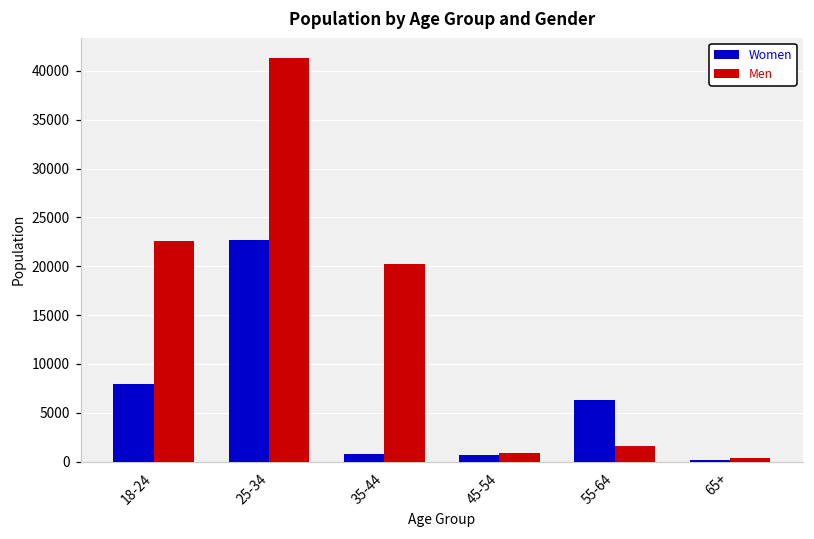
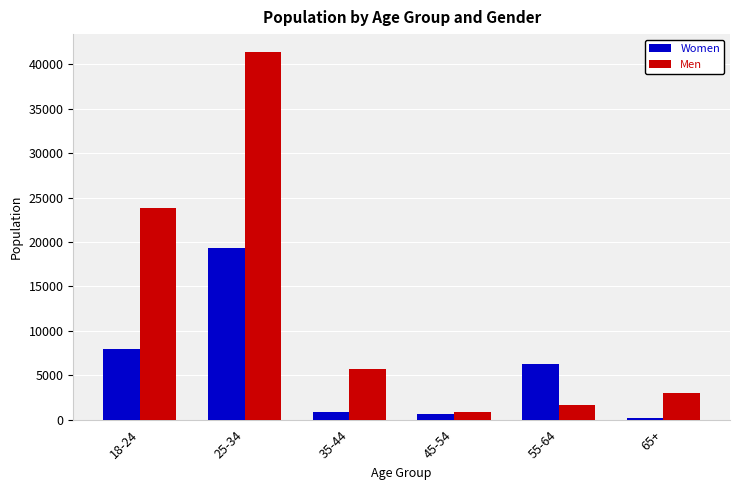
Men, 18-24: 23000 -> 24000
Women, 25-34: 23000 -> 19000
Men, 35-44: 20000 -> 6000
Men, 65+: 0 -> 3000
